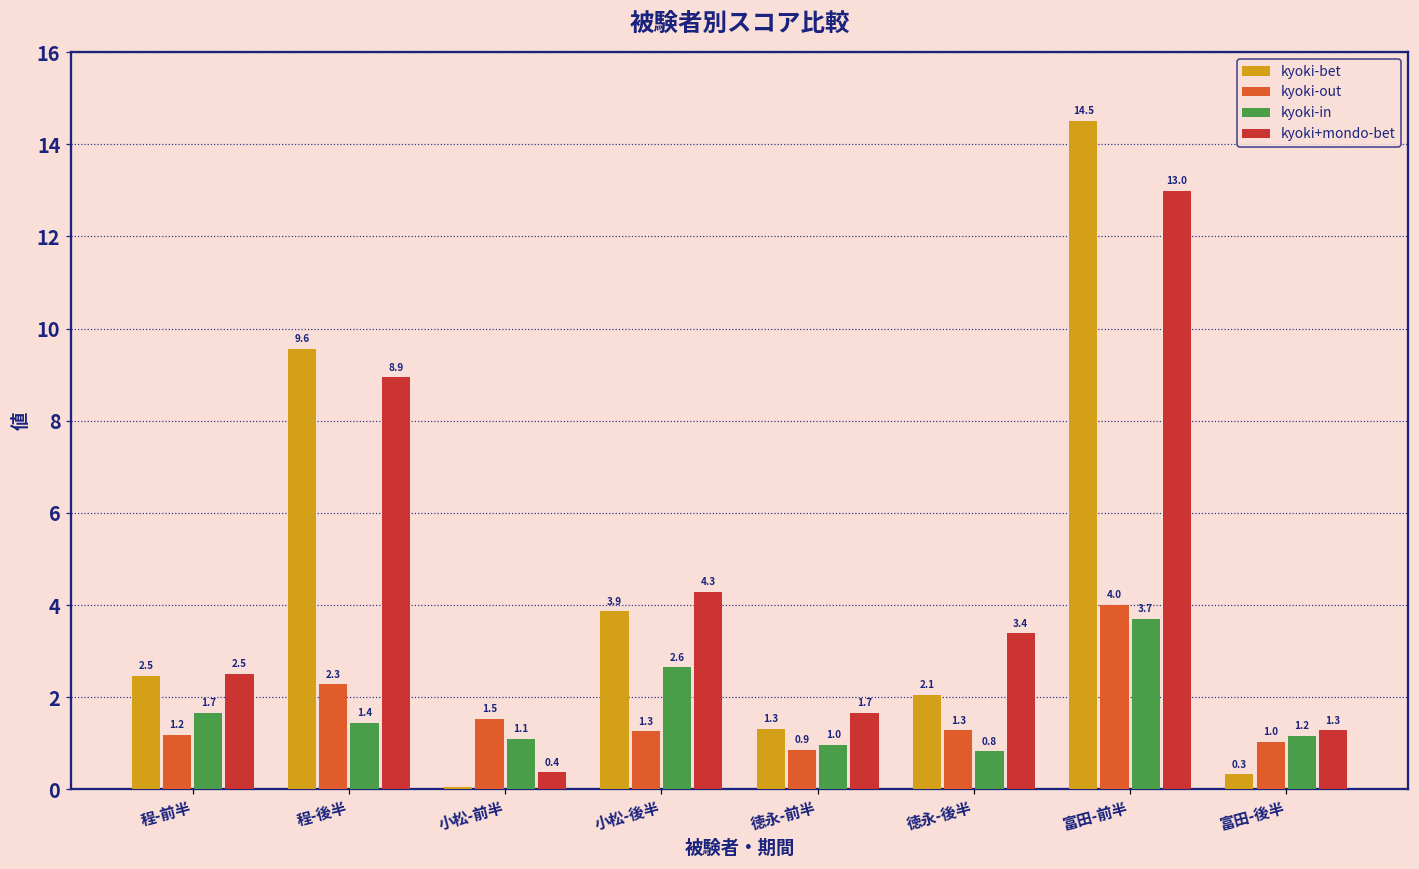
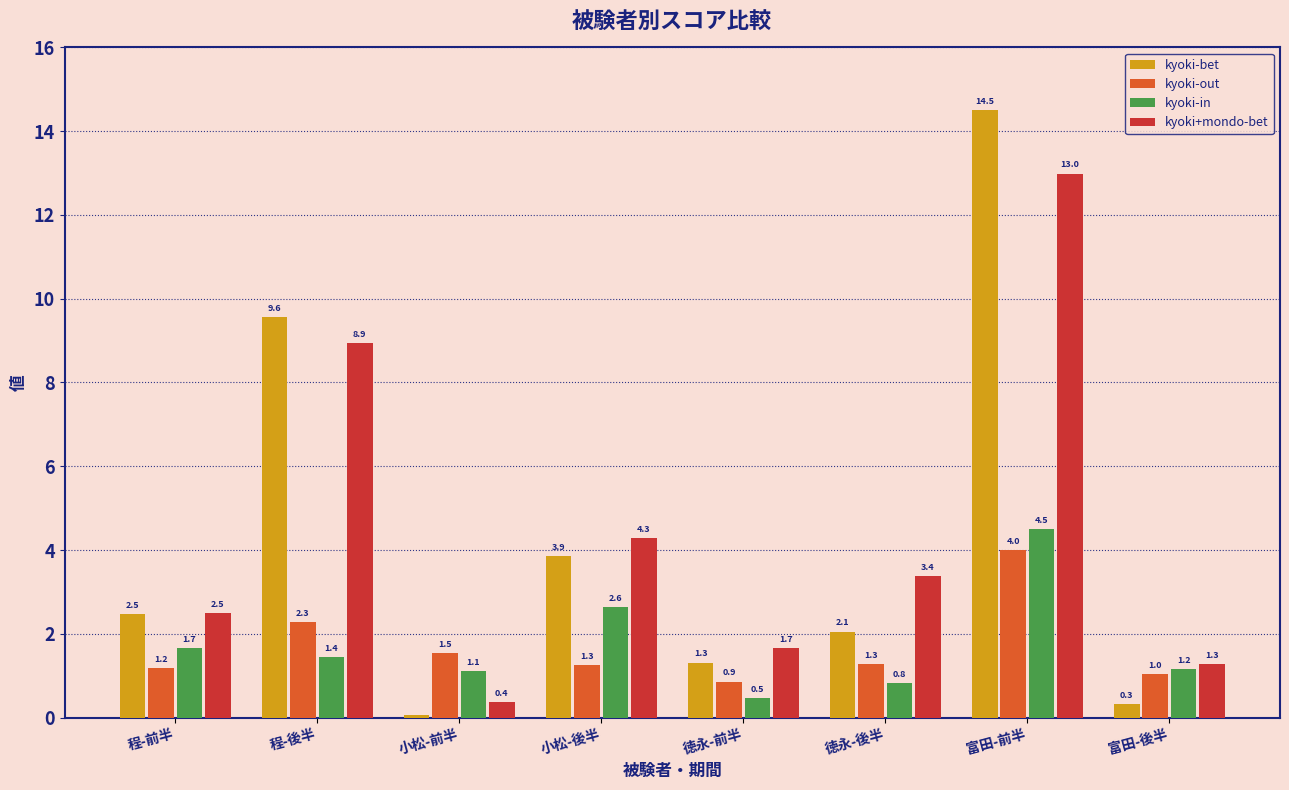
kyoki-in, 徳永-前半: 1.0 -> 0.5
kyoki-in, 富田-前半: 3.7 -> 4.5
